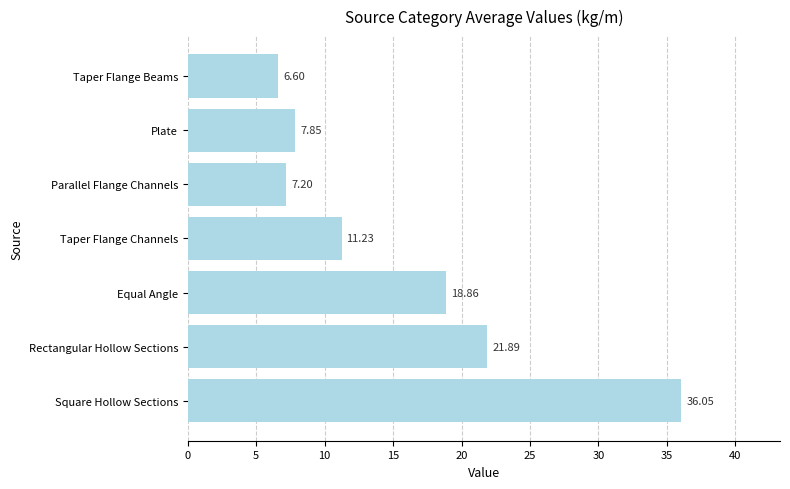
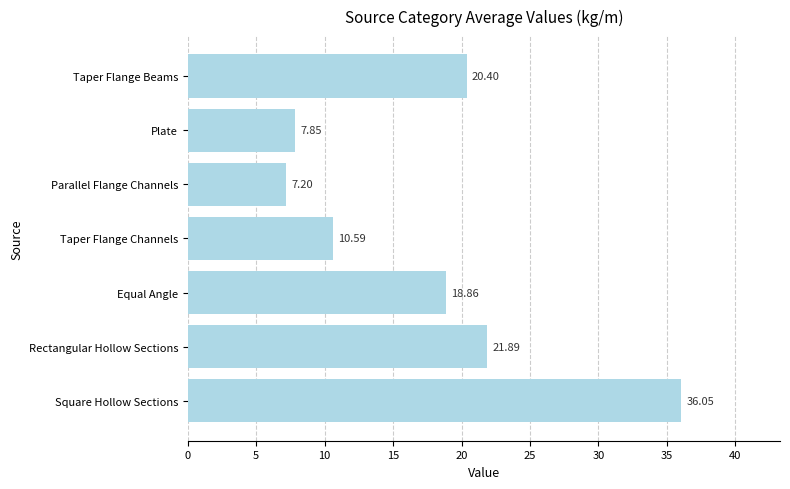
Taper Flange Beams: 6.60 -> 20.40
Taper Flange Channels: 11.23 -> 10.59
